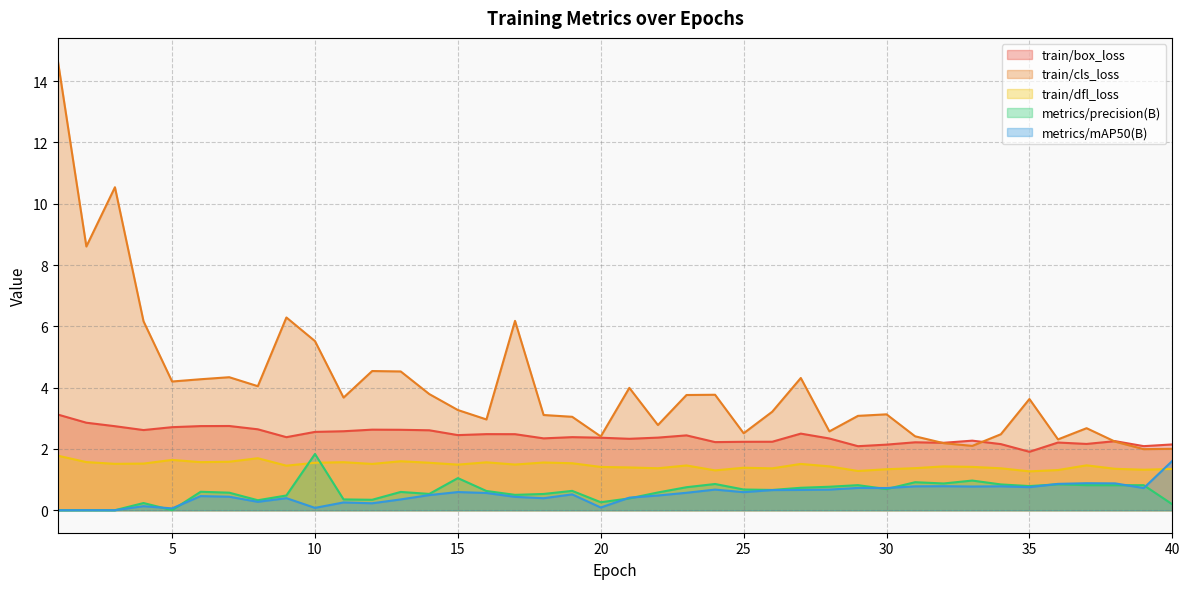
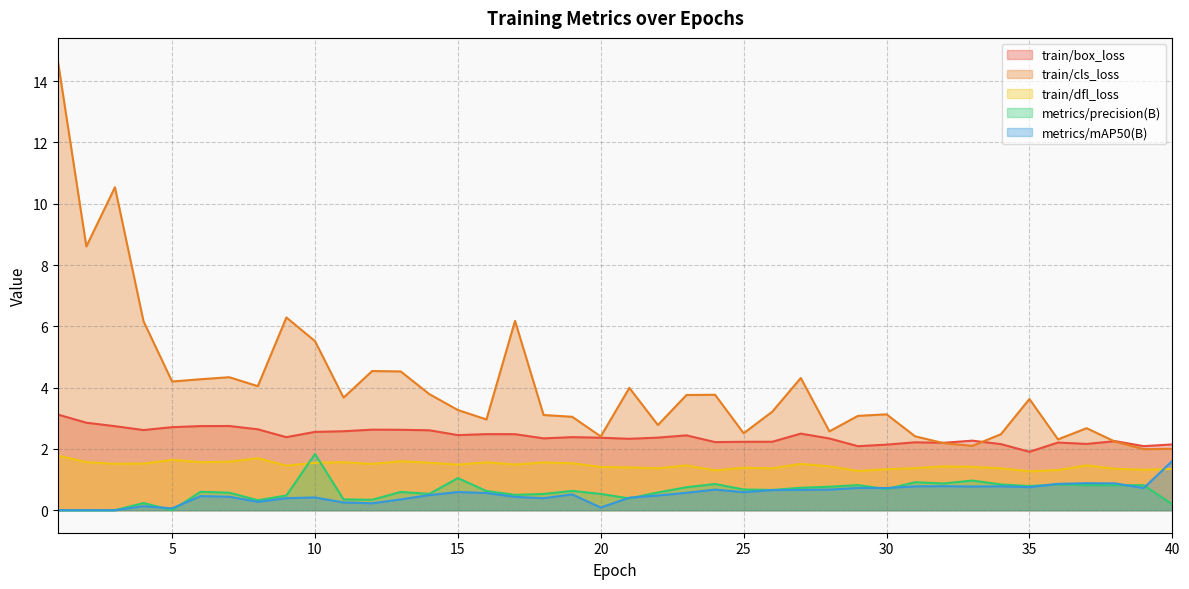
metrics/mAP50(B), 10: 0.1 -> 0.4
metrics/precision(B), 20: 0.3 -> 0.5
